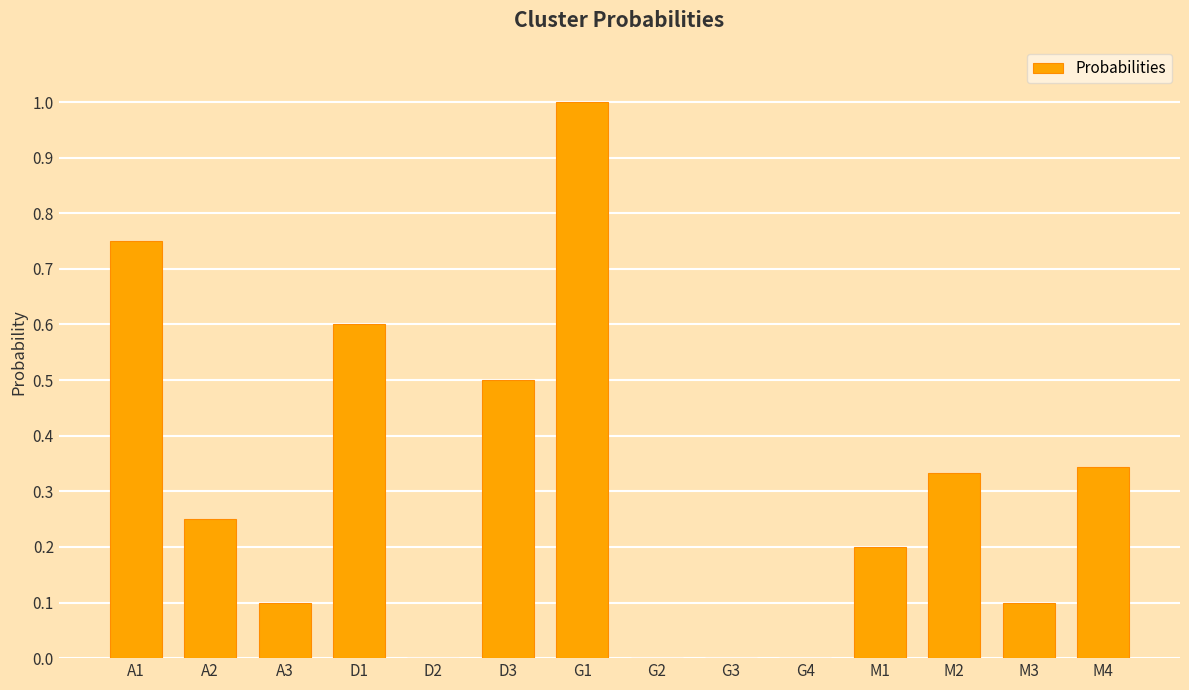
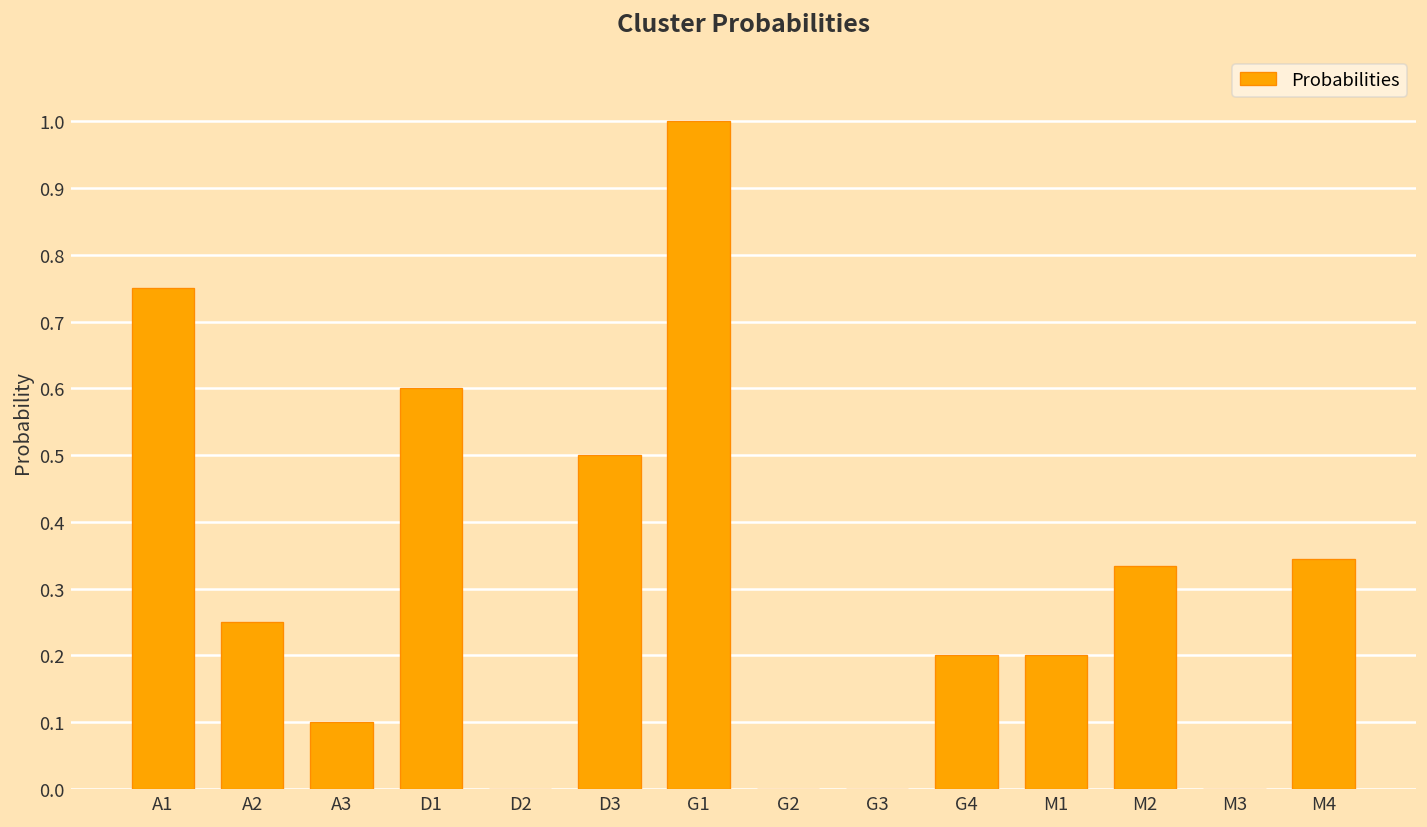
G4: 0.0 -> 0.2
M3: 0.1 -> 0.0
